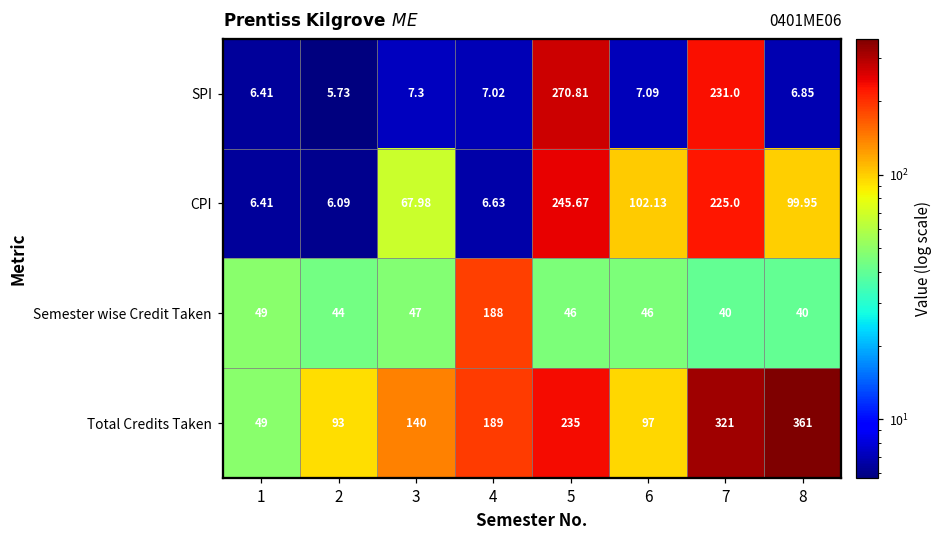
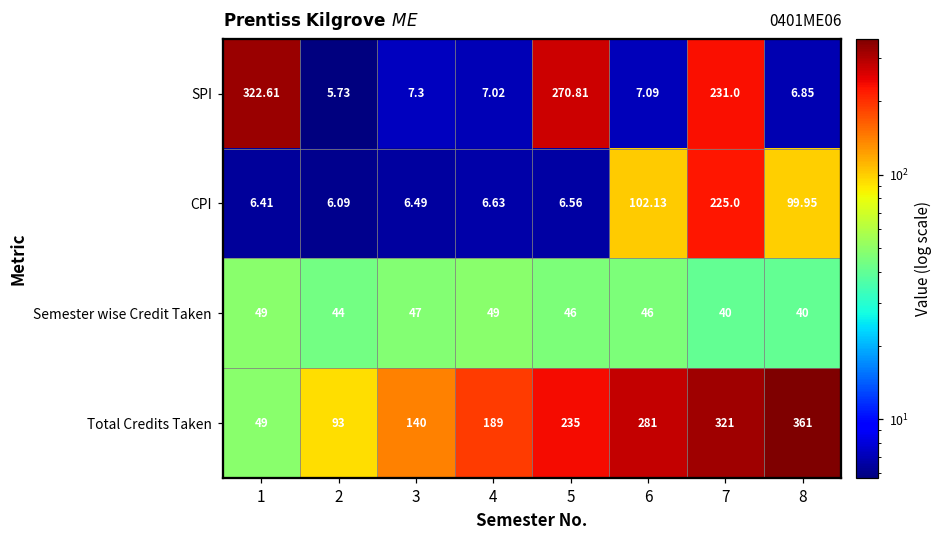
SPI, 1: 6.41 -> 322.61
CPI, 3: 67.98 -> 6.49
CPI, 5: 245.67 -> 6.56
Semester wise Credit Taken, 4: 188 -> 49
Total Credits Taken, 6: 97 -> 281
